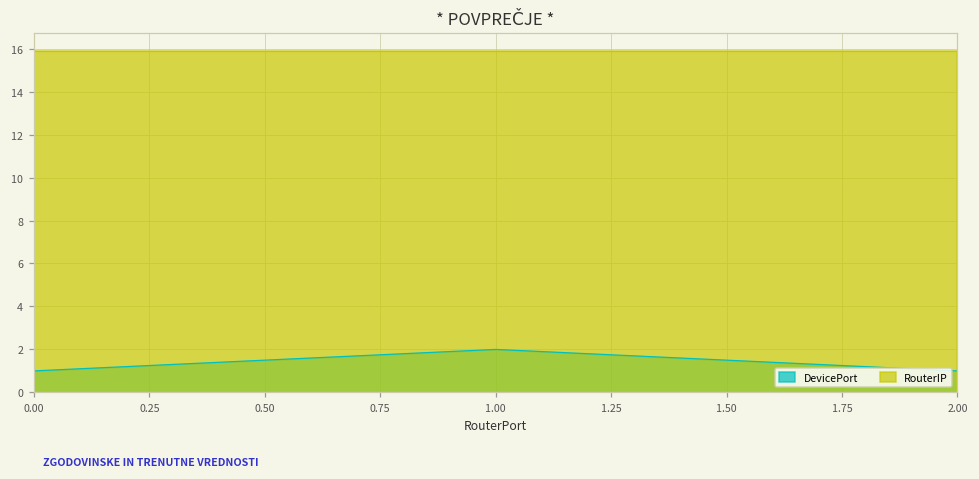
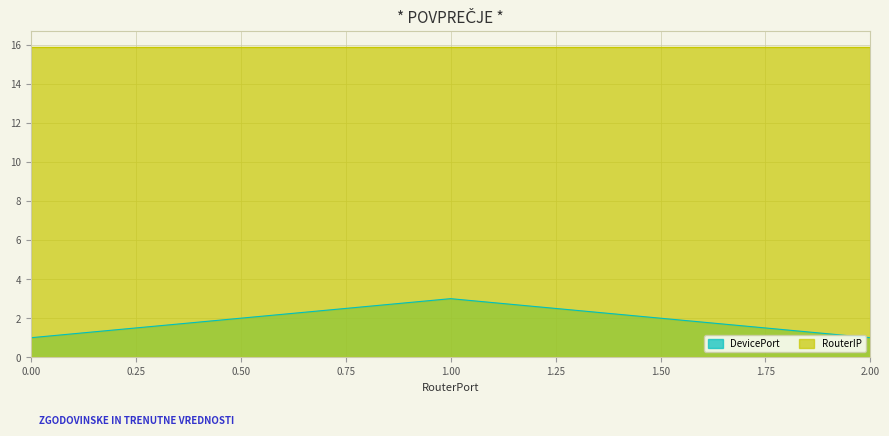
DevicePort, 1.00: 2 -> 3
